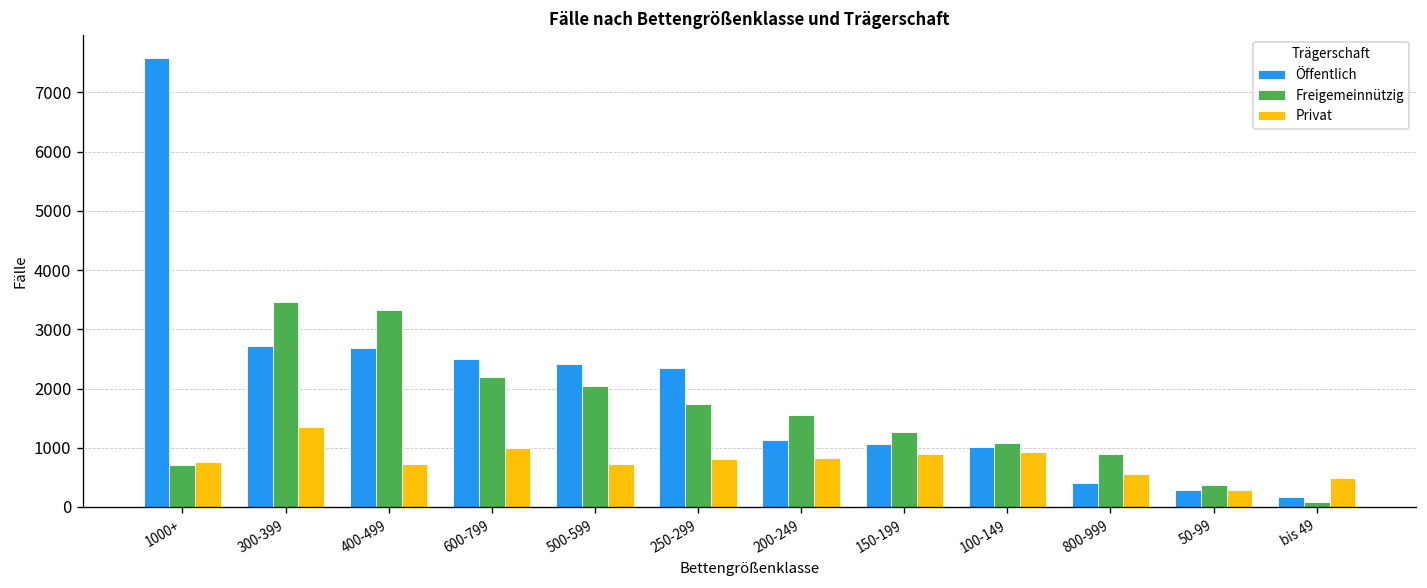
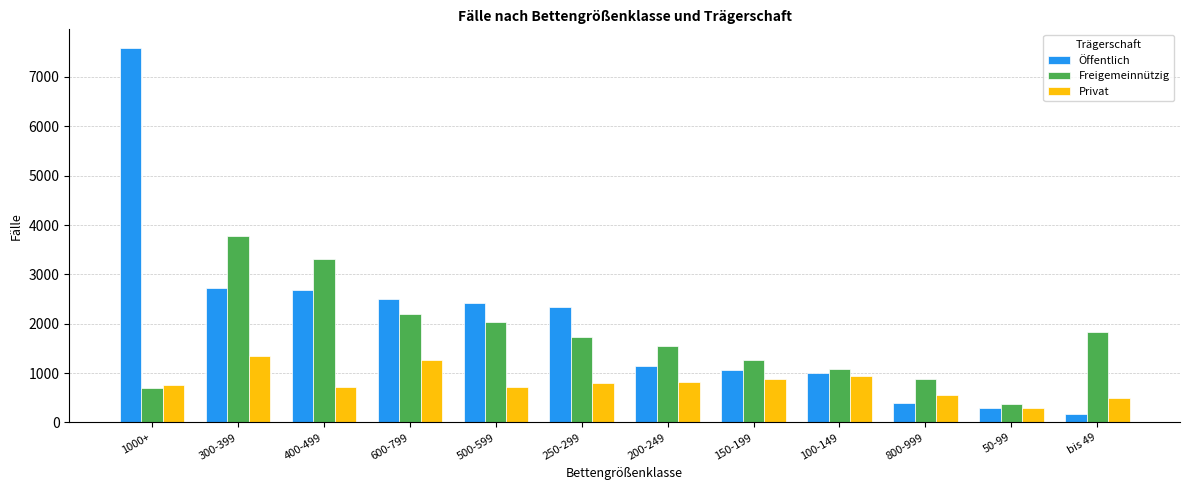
Freigemeinnützig, 300-399: 3500 -> 3800
Privat, 600-799: 1000 -> 1300
Freigemeinnützig, bis 49: 100 -> 1800
